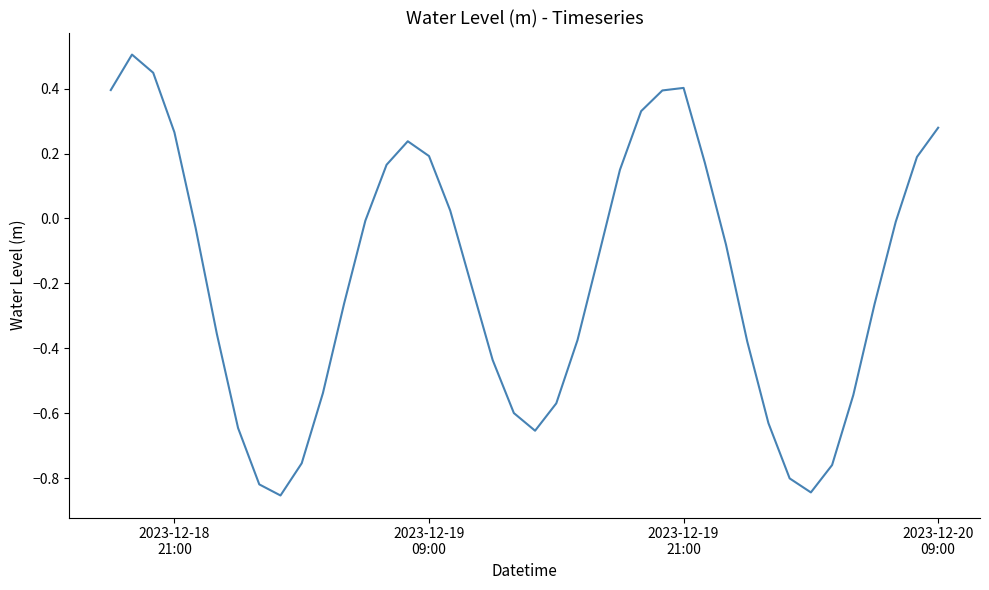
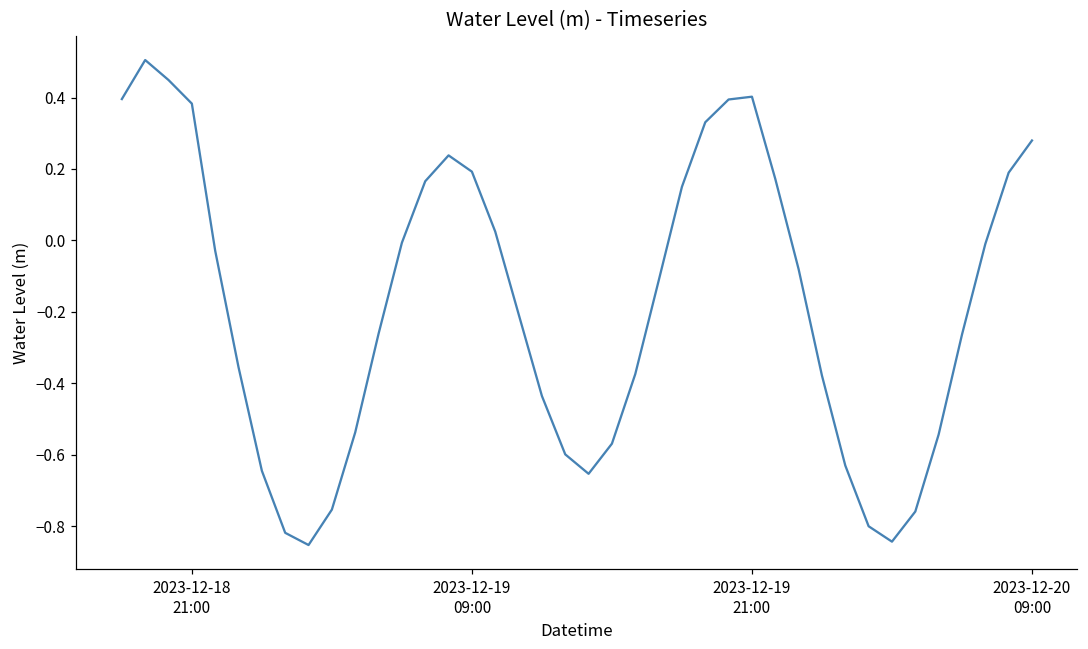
2023-12-18 21:00: 0.27 -> 0.38
